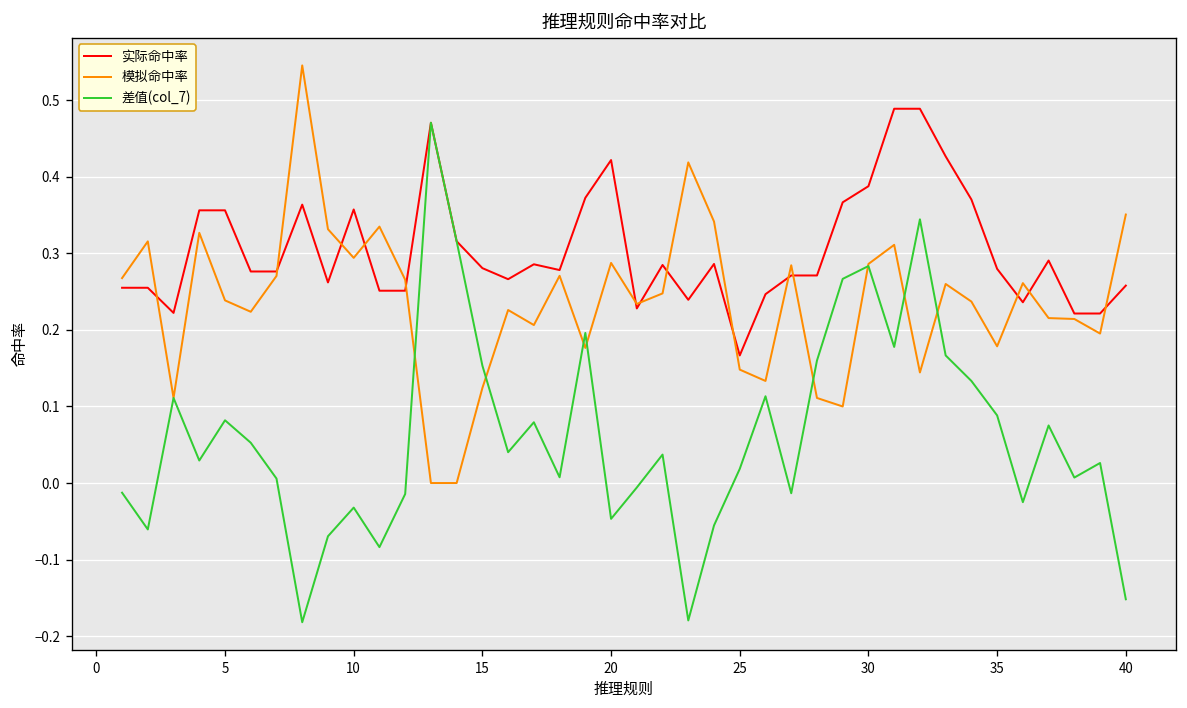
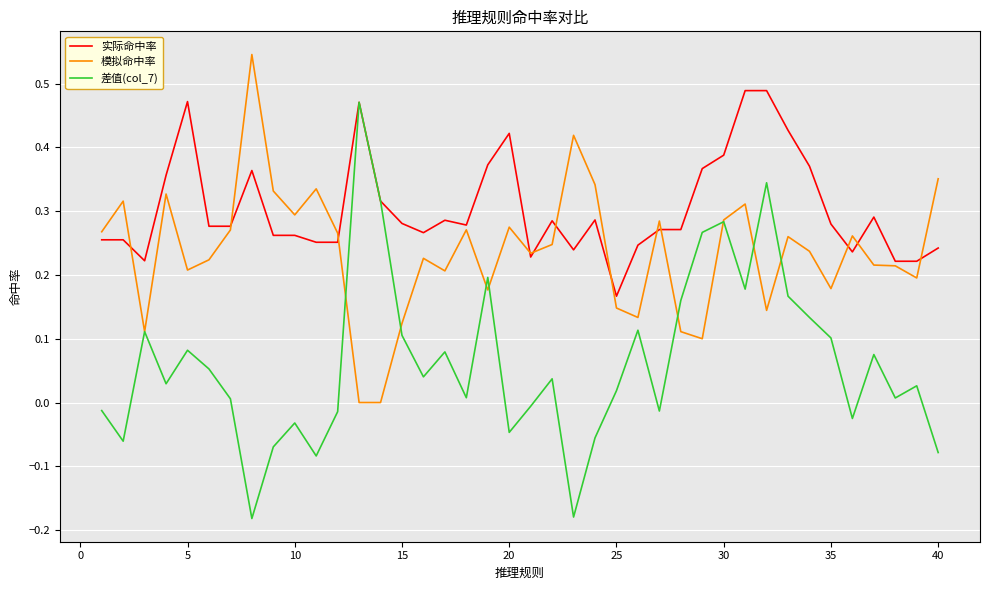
实际命中率, 5: 0.36 -> 0.47
模拟命中率, 5: 0.24 -> 0.21
实际命中率, 10: 0.36 -> 0.26
差值(col_7), 15: 0.15 -> 0.11
模拟命中率, 20: 0.29 -> 0.27
差值(col_7), 35: 0.09 -> 0.10
实际命中率, 40: 0.26 -> 0.24
差值(col_7), 40: -0.15 -> -0.08
